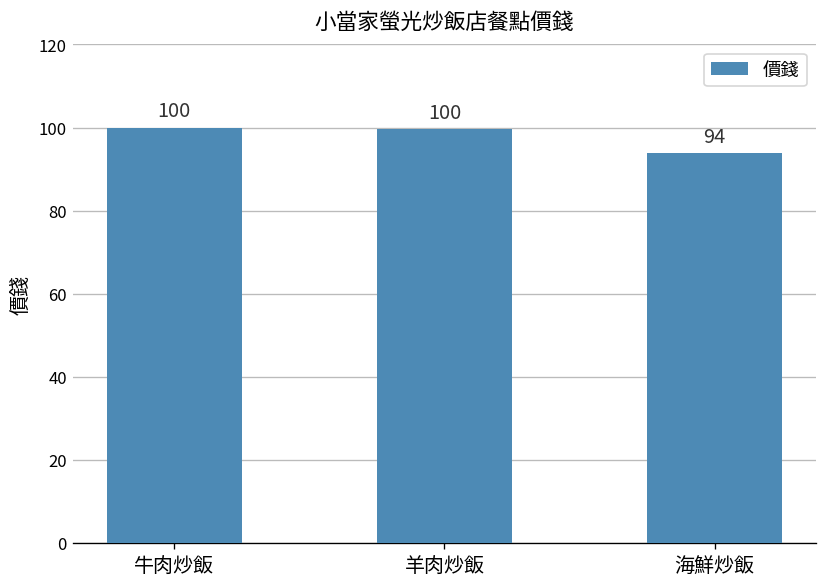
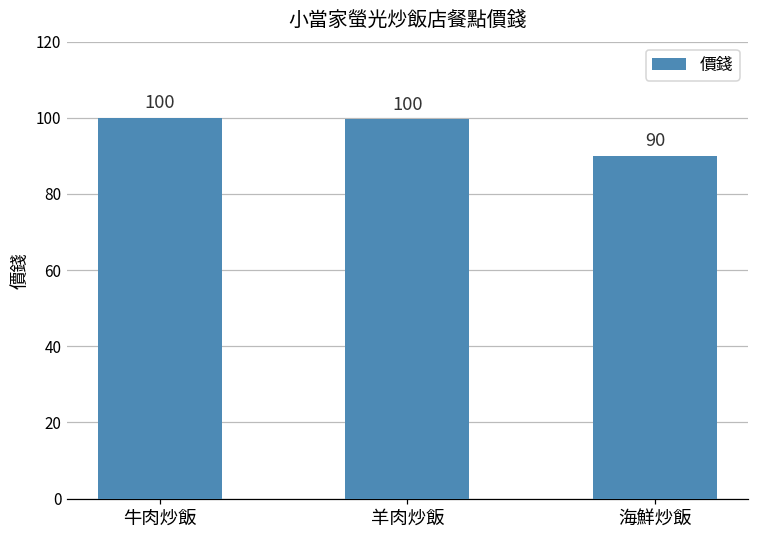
海鮮炒飯: 94 -> 90
